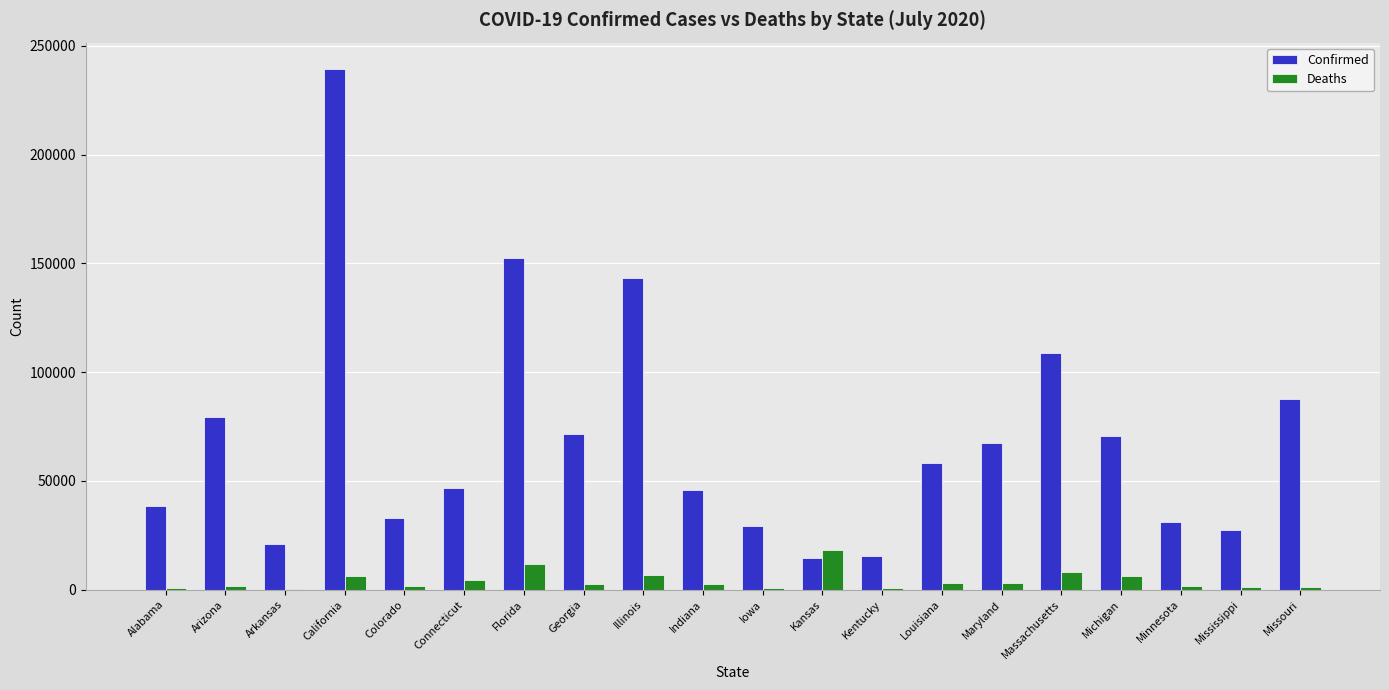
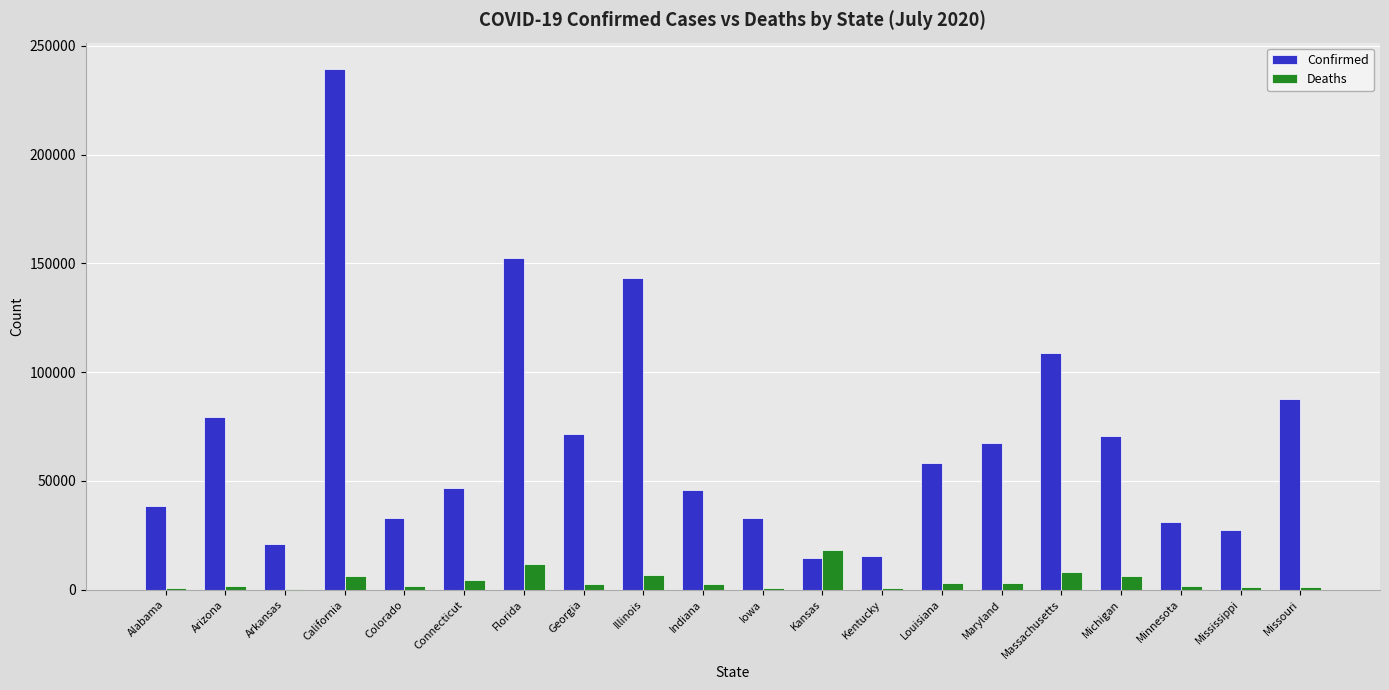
Confirmed, Iowa: 29000 -> 33000
